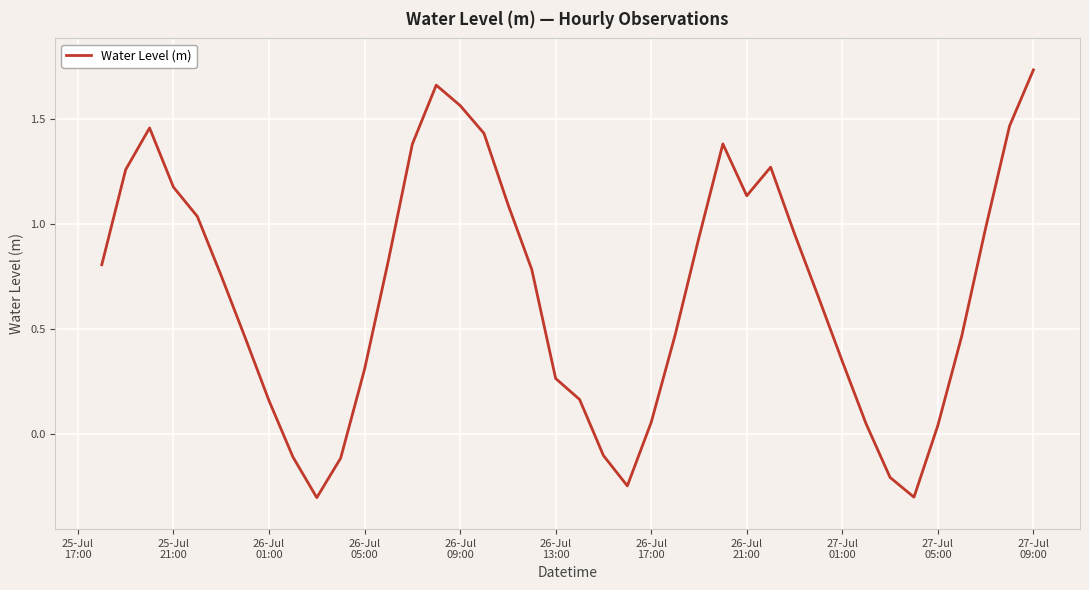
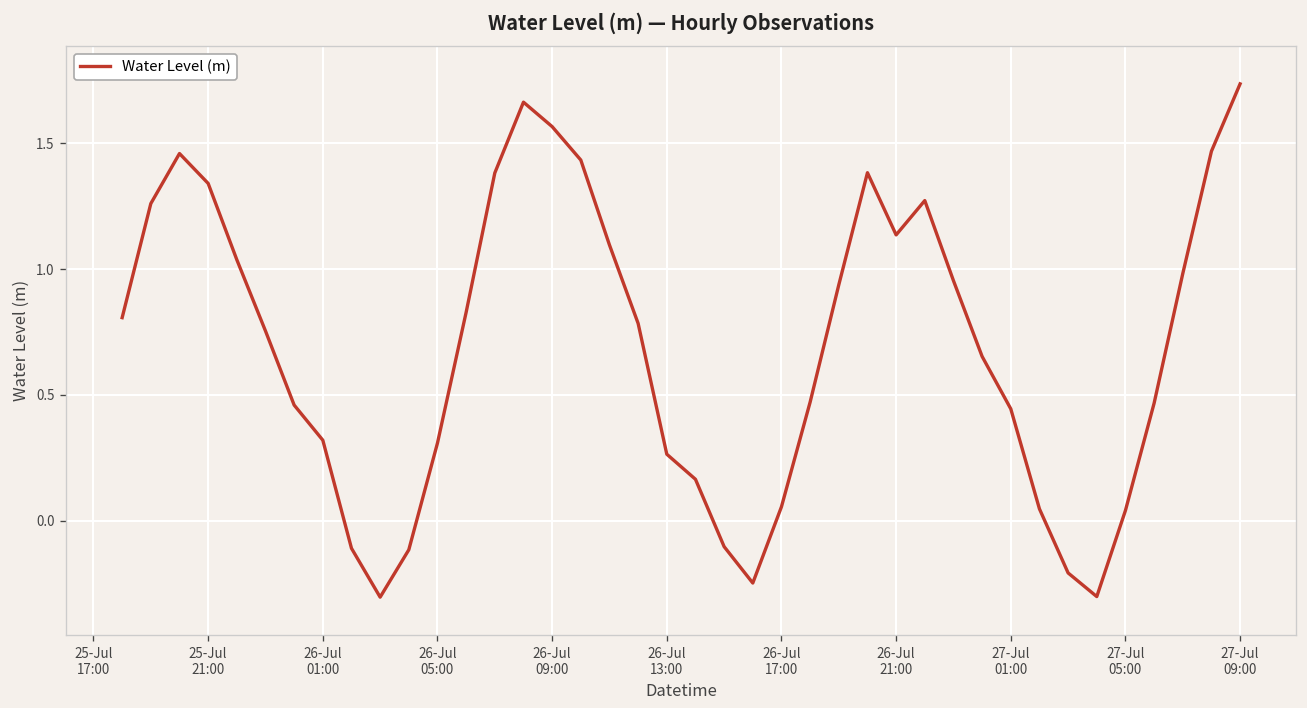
25-Jul 21:00: 1.18 -> 1.34
26-Jul 01:00: 0.16 -> 0.32
27-Jul 01:00: 0.35 -> 0.44
